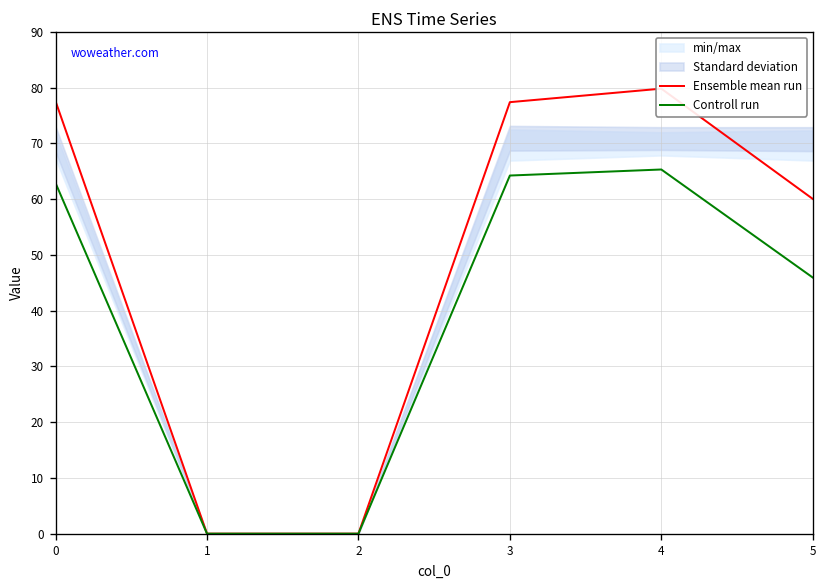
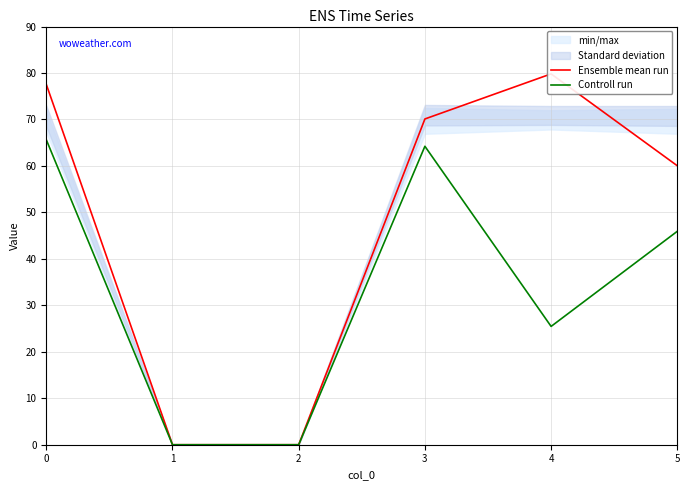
Controll run, 0: 63 -> 66
Ensemble mean run, 3: 77 -> 70
Controll run, 4: 65 -> 25
